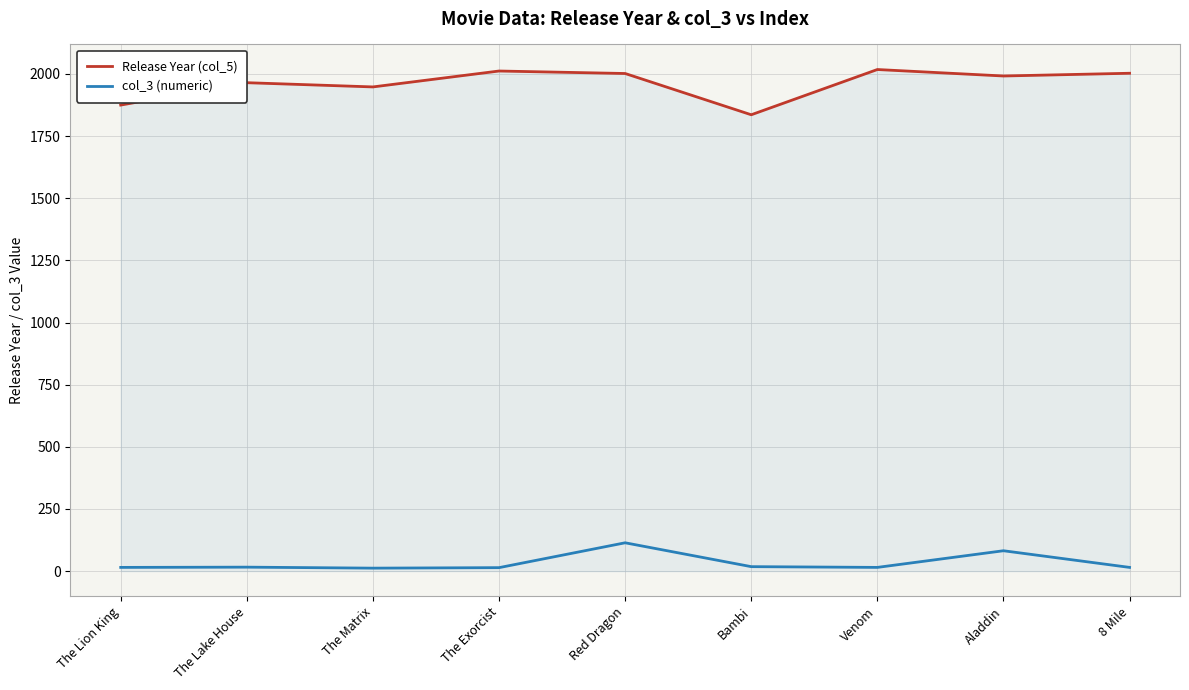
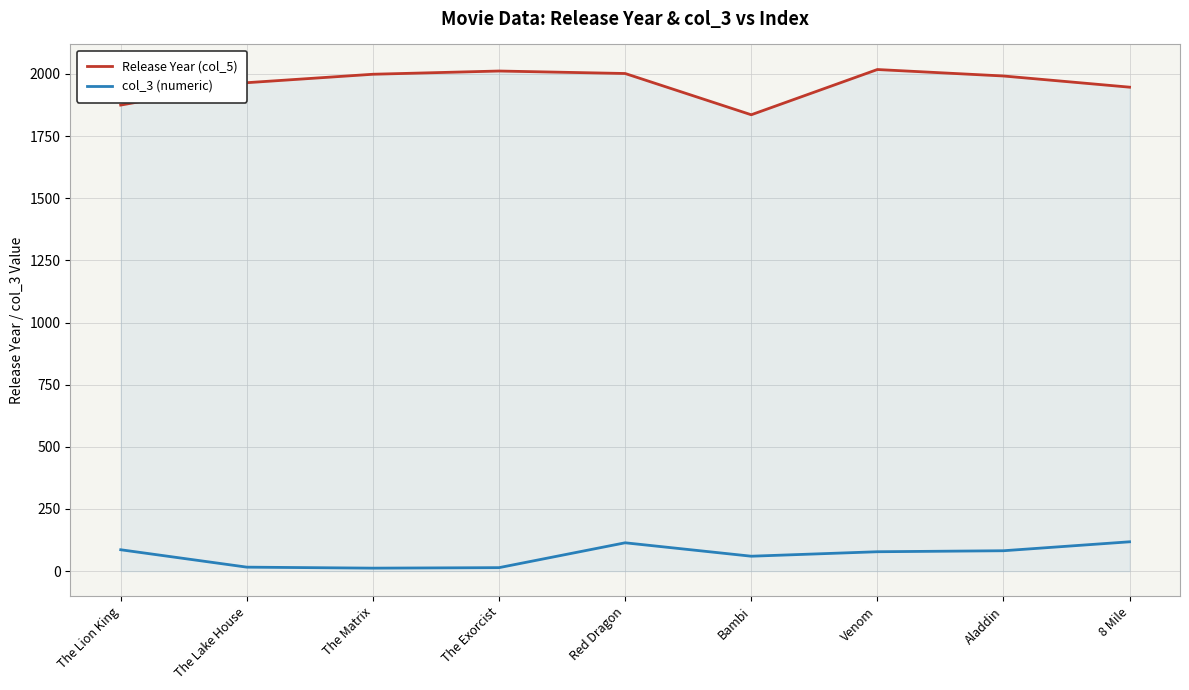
col_3 (numeric), The Lion King: 20 -> 90
Release Year (col_5), The Matrix: 1950 -> 2000
col_3 (numeric), Bambi: 20 -> 60
col_3 (numeric), Venom: 20 -> 80
Release Year (col_5), 8 Mile: 2000 -> 1950
col_3 (numeric), 8 Mile: 20 -> 120
